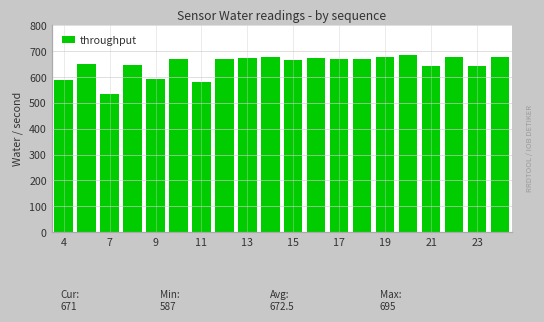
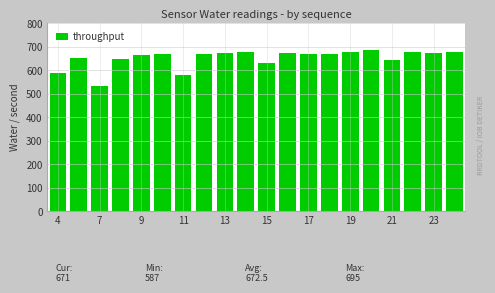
9: 590 -> 660
15: 670 -> 630
23: 640 -> 680
